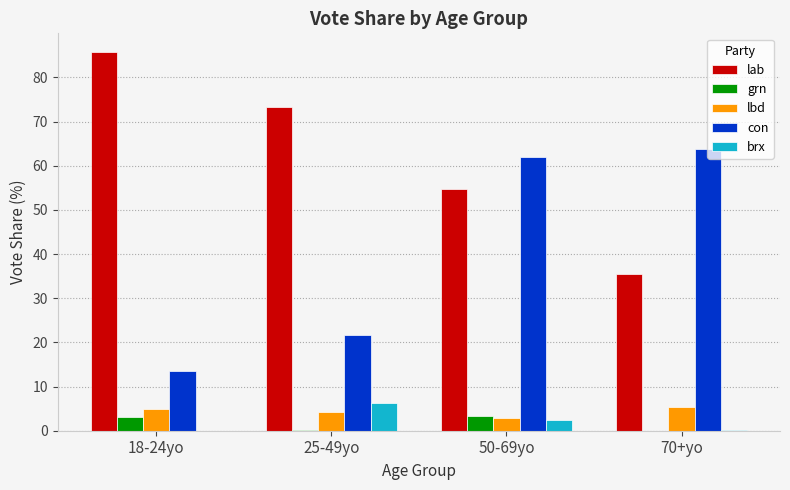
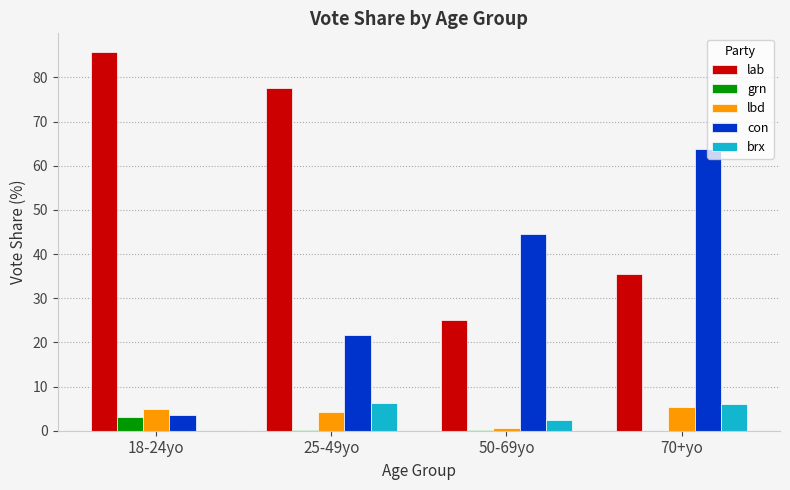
con, 18-24yo: 14 -> 4
lab, 25-49yo: 73 -> 78
lab, 50-69yo: 55 -> 25
grn, 50-69yo: 3 -> 0
lbd, 50-69yo: 3 -> 1
con, 50-69yo: 62 -> 44
brx, 70+yo: 0 -> 6
